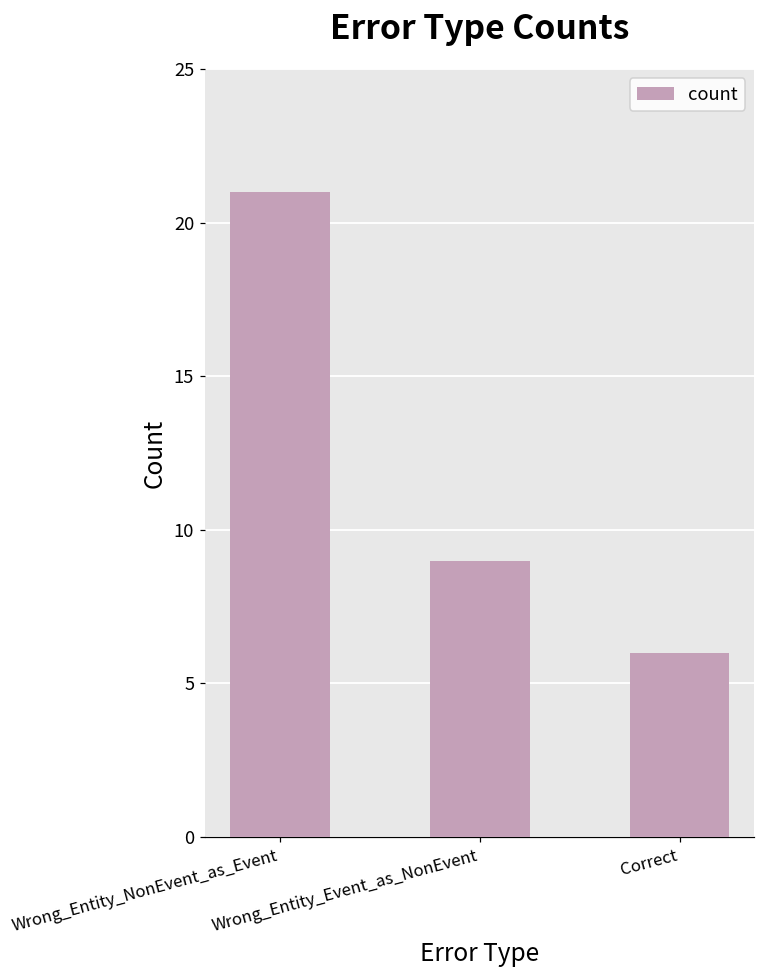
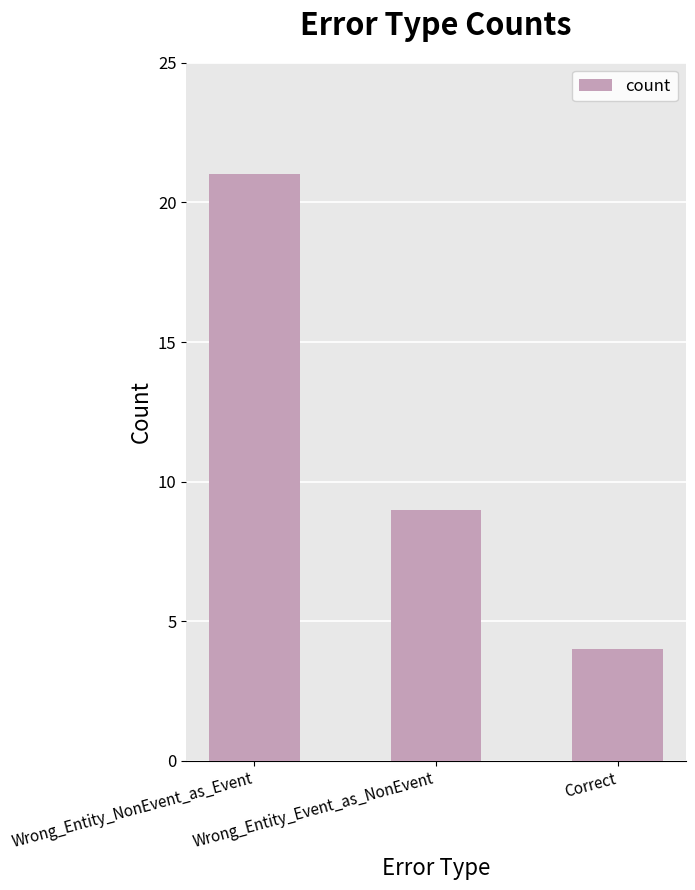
Correct: 6 -> 4
